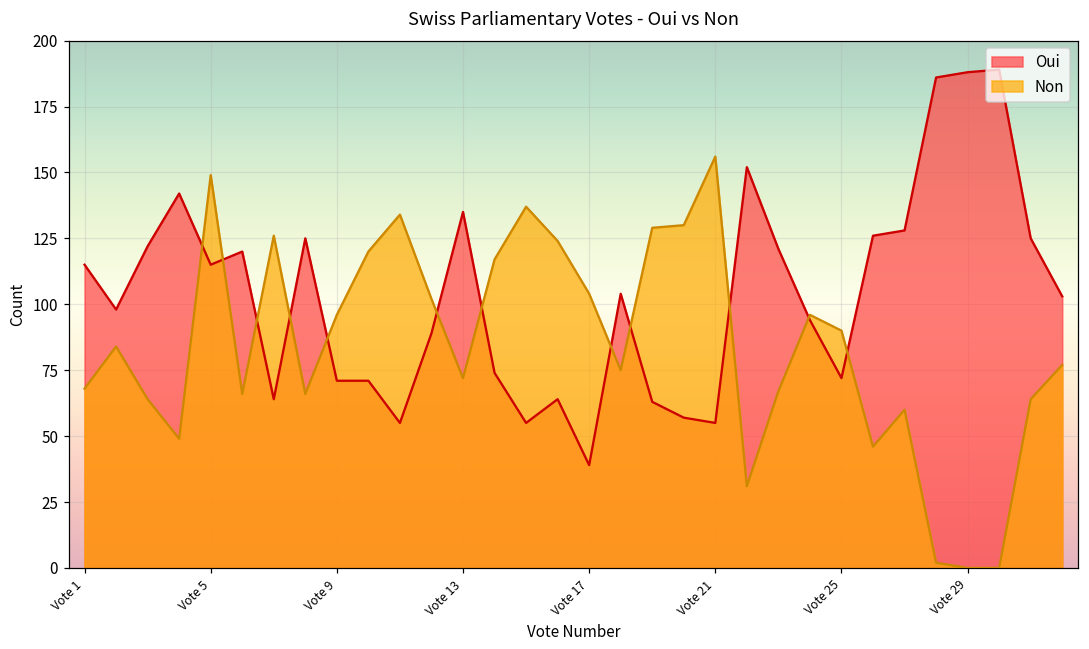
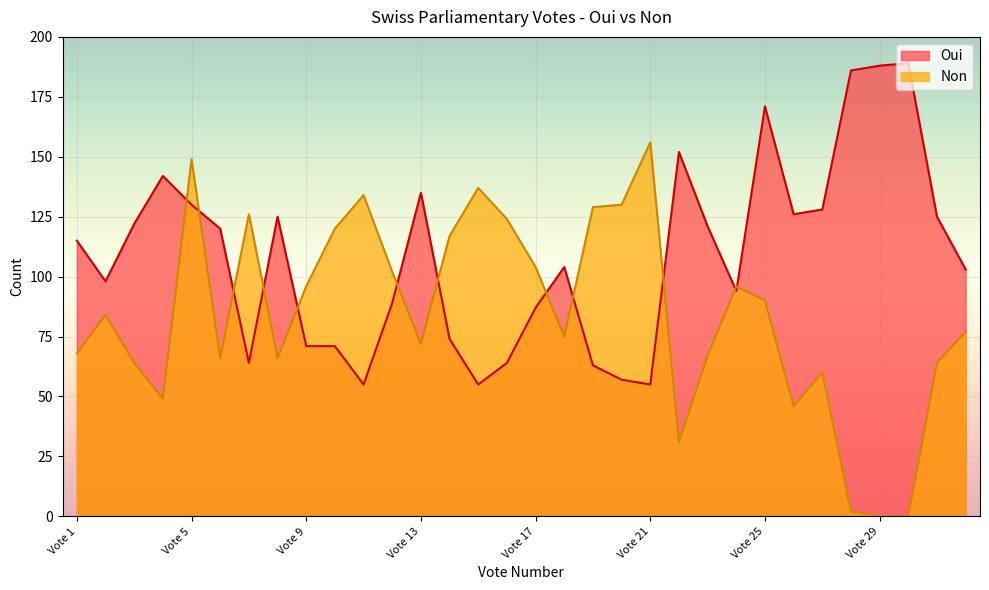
Oui, Vote 5: 115 -> 130
Oui, Vote 17: 39 -> 87
Oui, Vote 25: 72 -> 171
